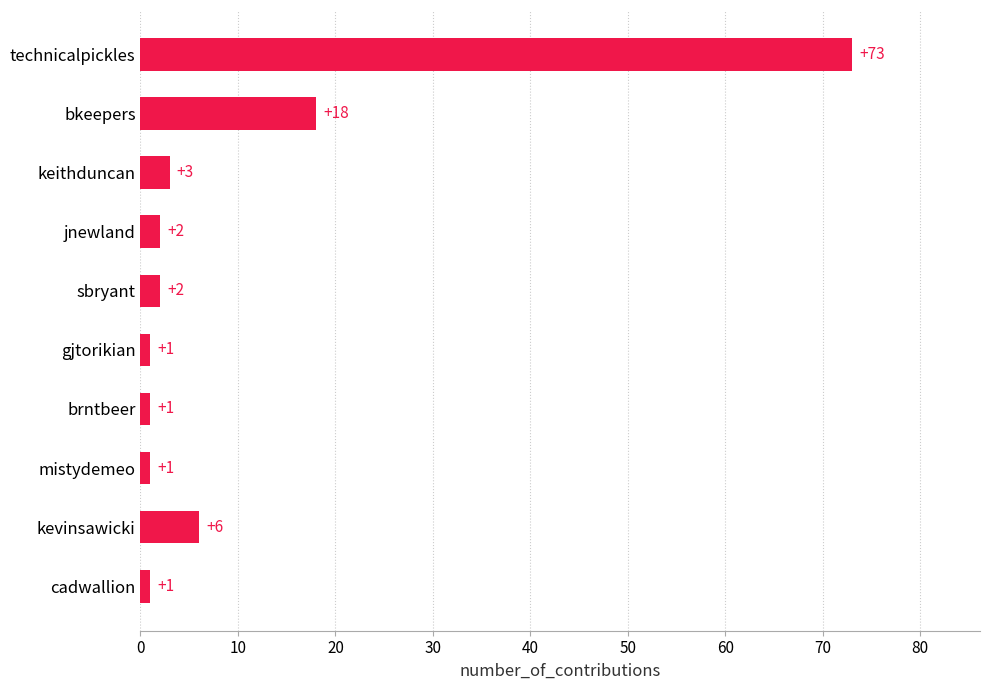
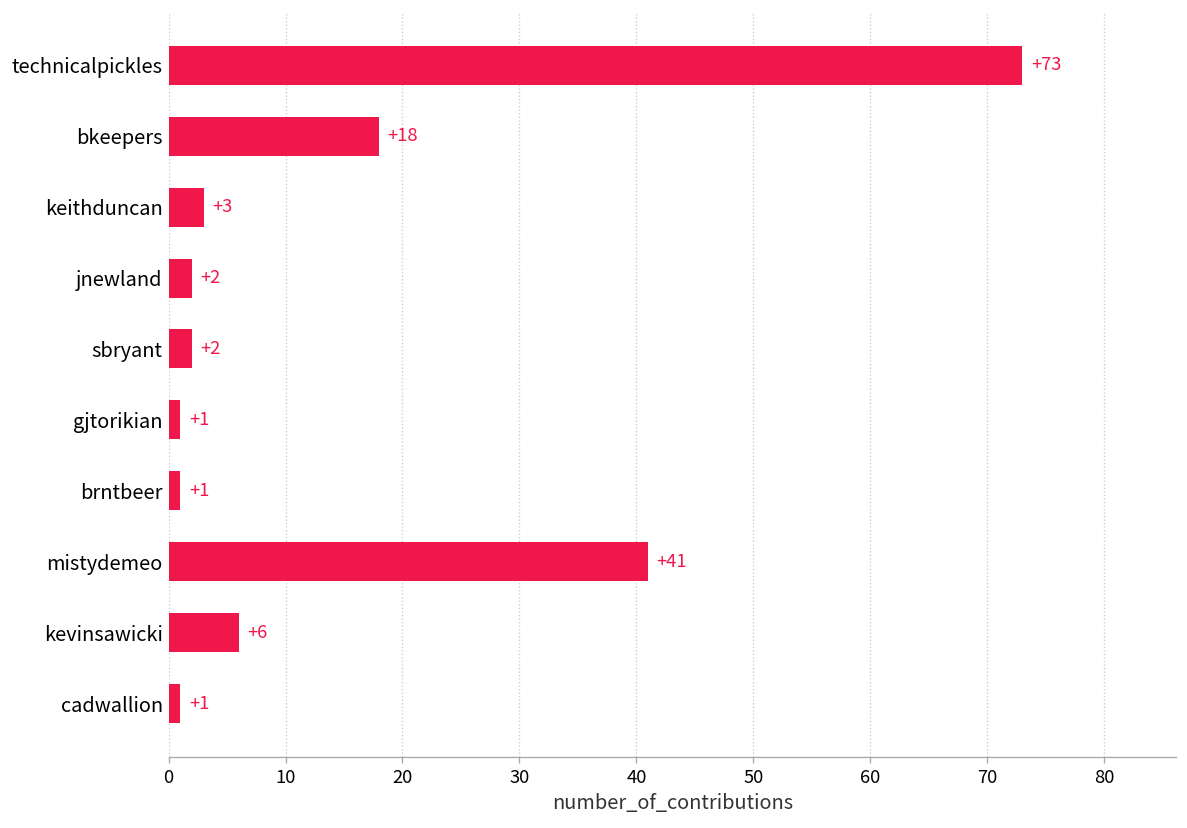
mistydemeo: +1 -> +41
